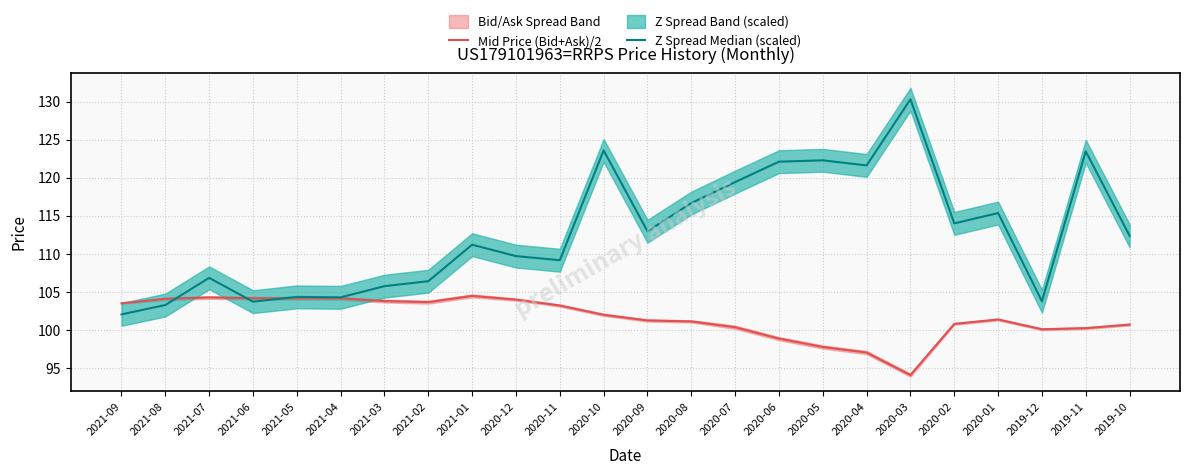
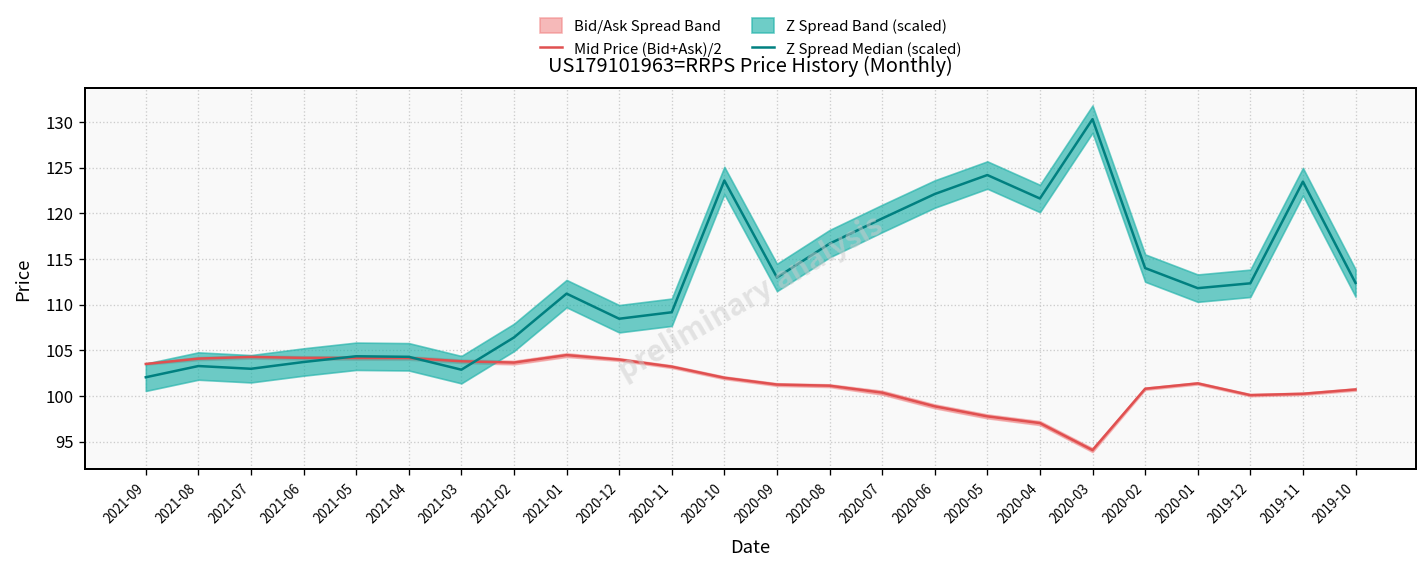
Z Spread Median (scaled), 2021-07: 107 -> 103
Z Spread Median (scaled), 2021-03: 106 -> 103
Z Spread Median (scaled), 2020-12: 110 -> 108
Z Spread Median (scaled), 2020-05: 122 -> 124
Z Spread Median (scaled), 2020-01: 115 -> 112
Z Spread Median (scaled), 2019-12: 104 -> 112
